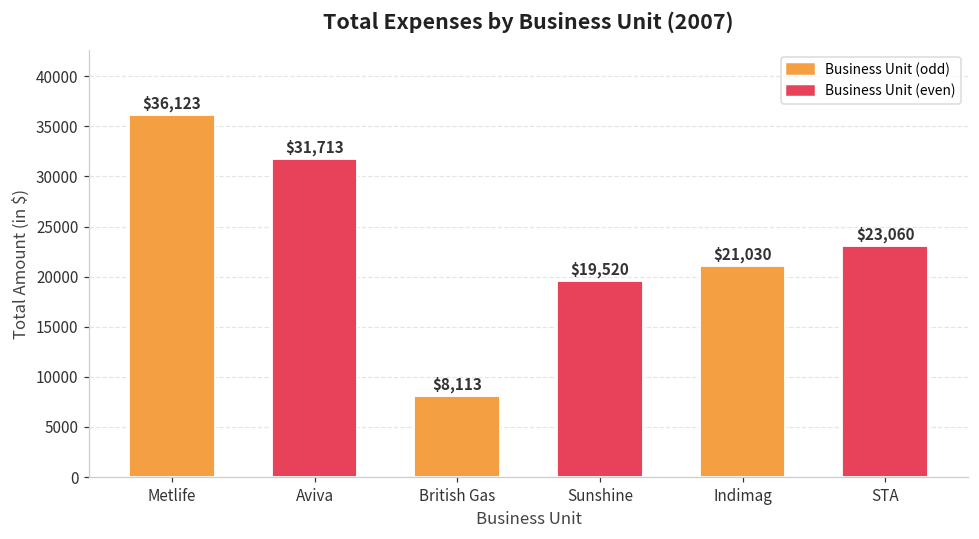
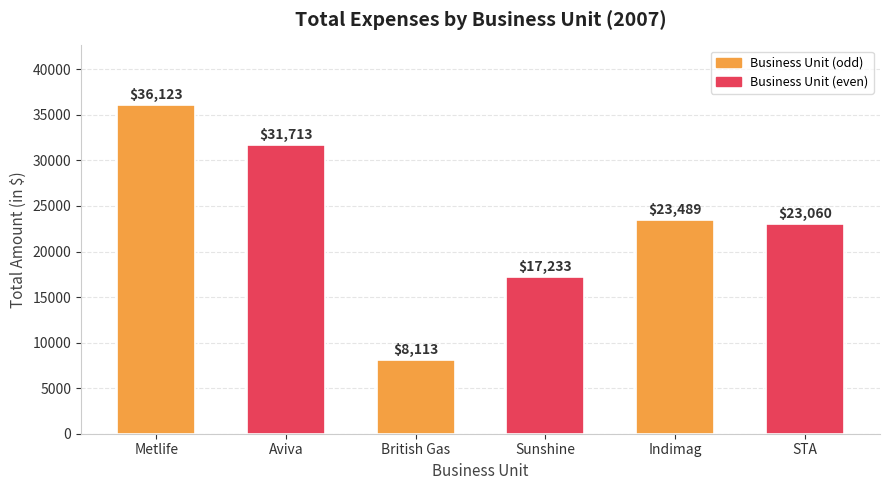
Sunshine: $19,520 -> $17,233
Indimag: $21,030 -> $23,489
